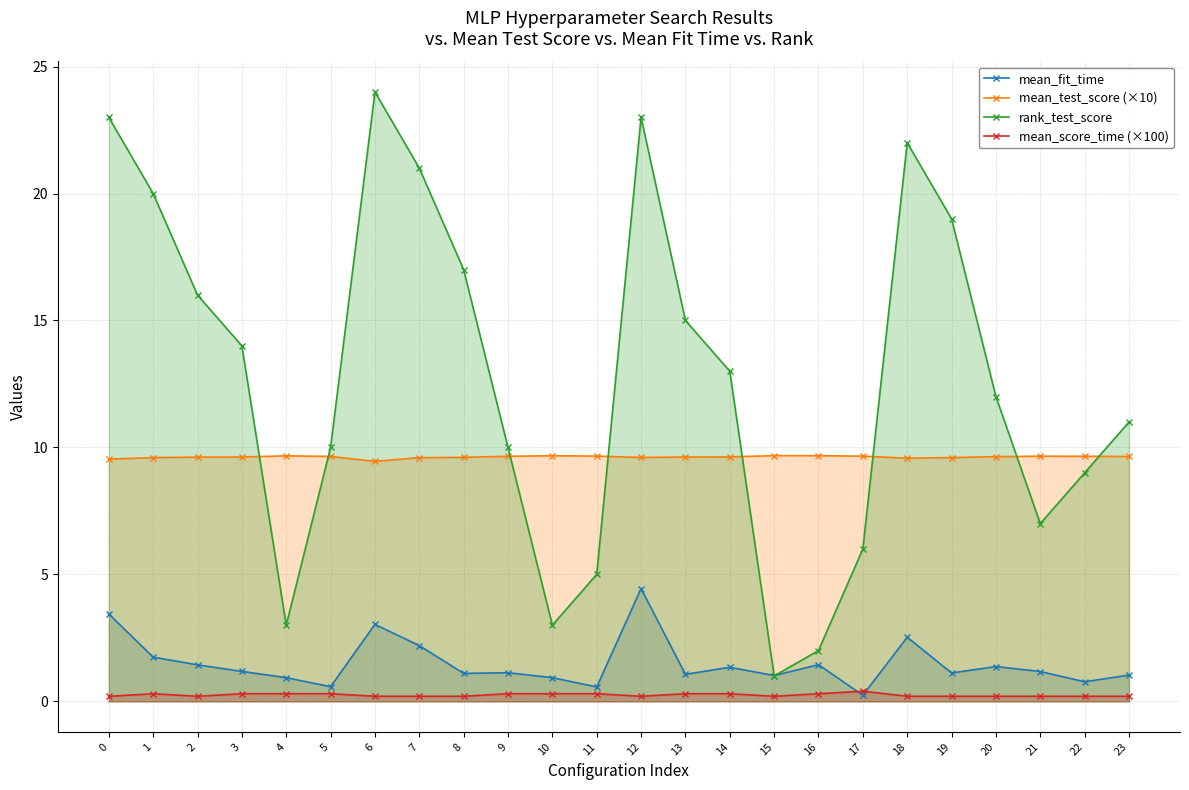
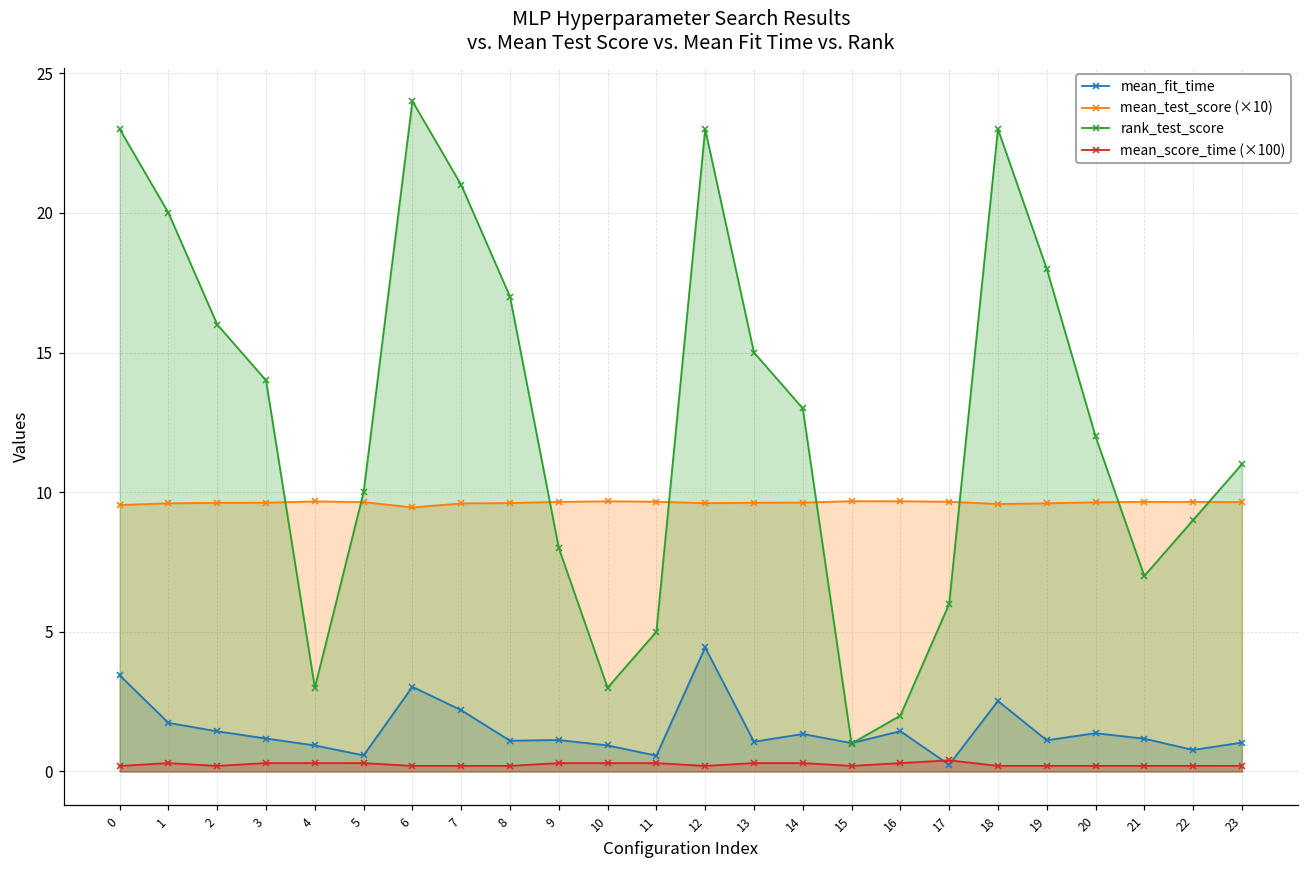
rank_test_score, 9: 10 -> 8
rank_test_score, 18: 22 -> 23
rank_test_score, 19: 19 -> 18
